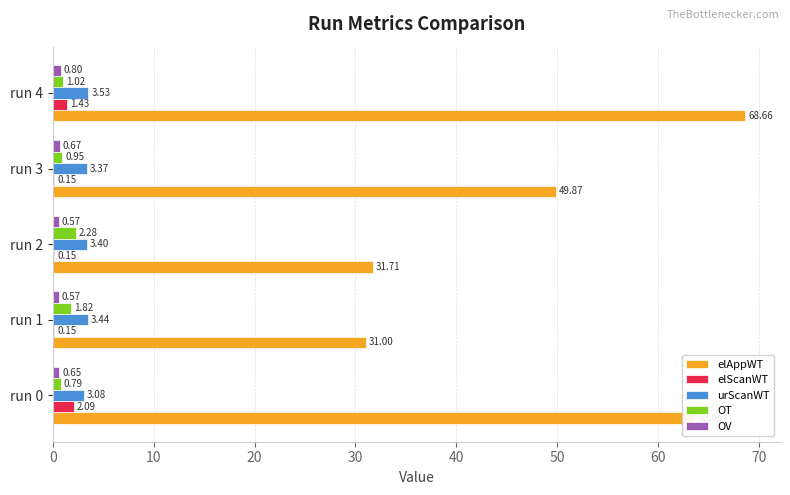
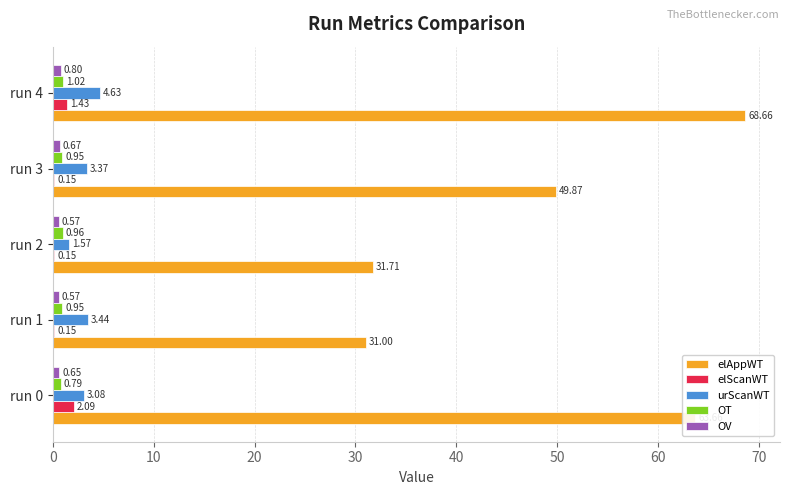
urScanWT, run 4: 3.53 -> 4.63
OT, run 2: 2.28 -> 0.96
urScanWT, run 2: 3.40 -> 1.57
OT, run 1: 1.82 -> 0.95
